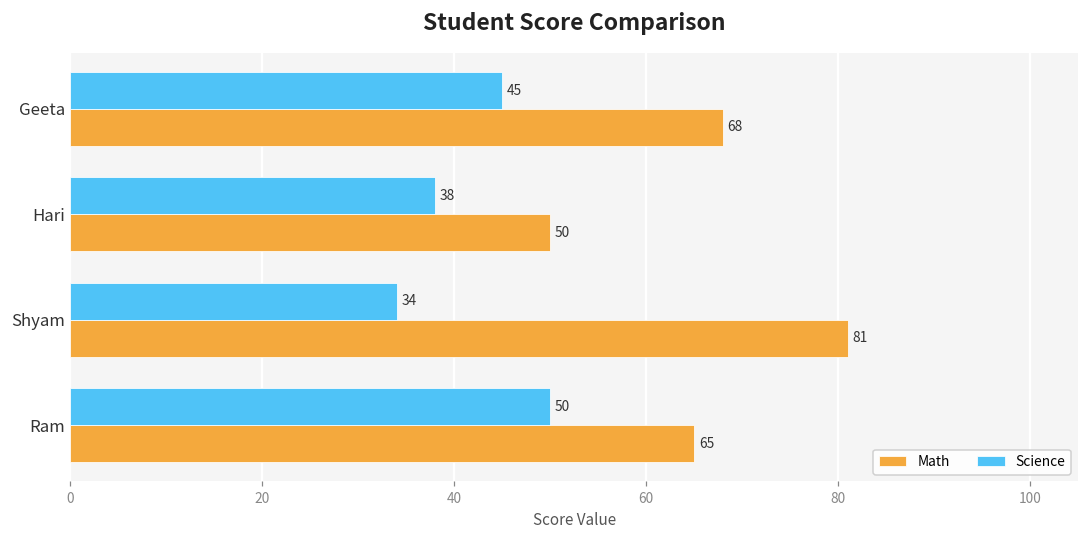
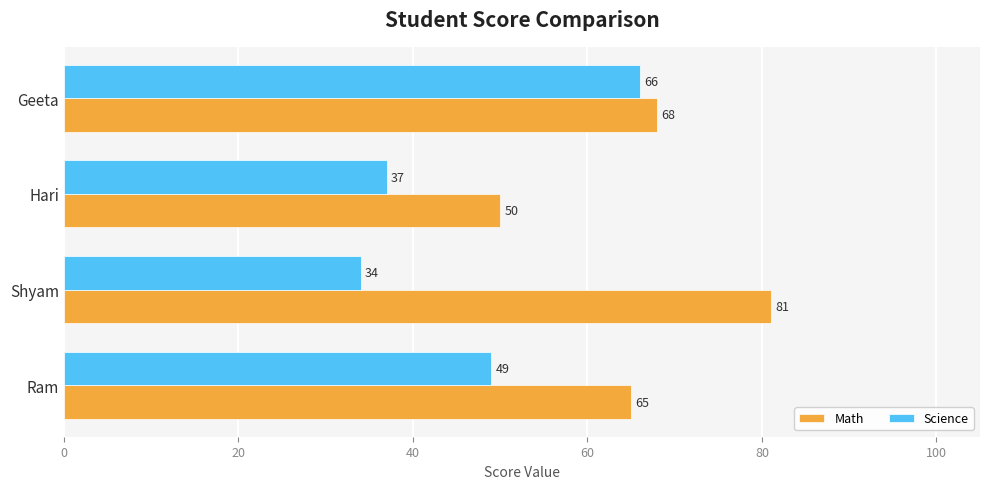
Science, Geeta: 45 -> 66
Science, Hari: 38 -> 37
Science, Ram: 50 -> 49
